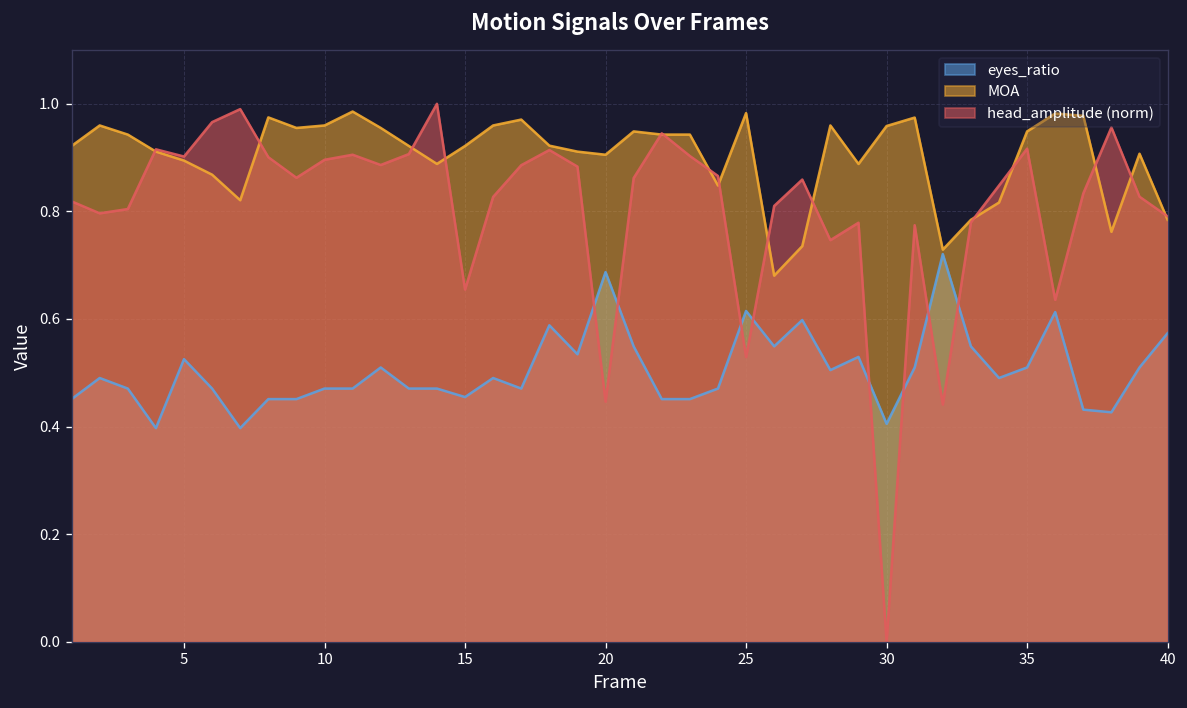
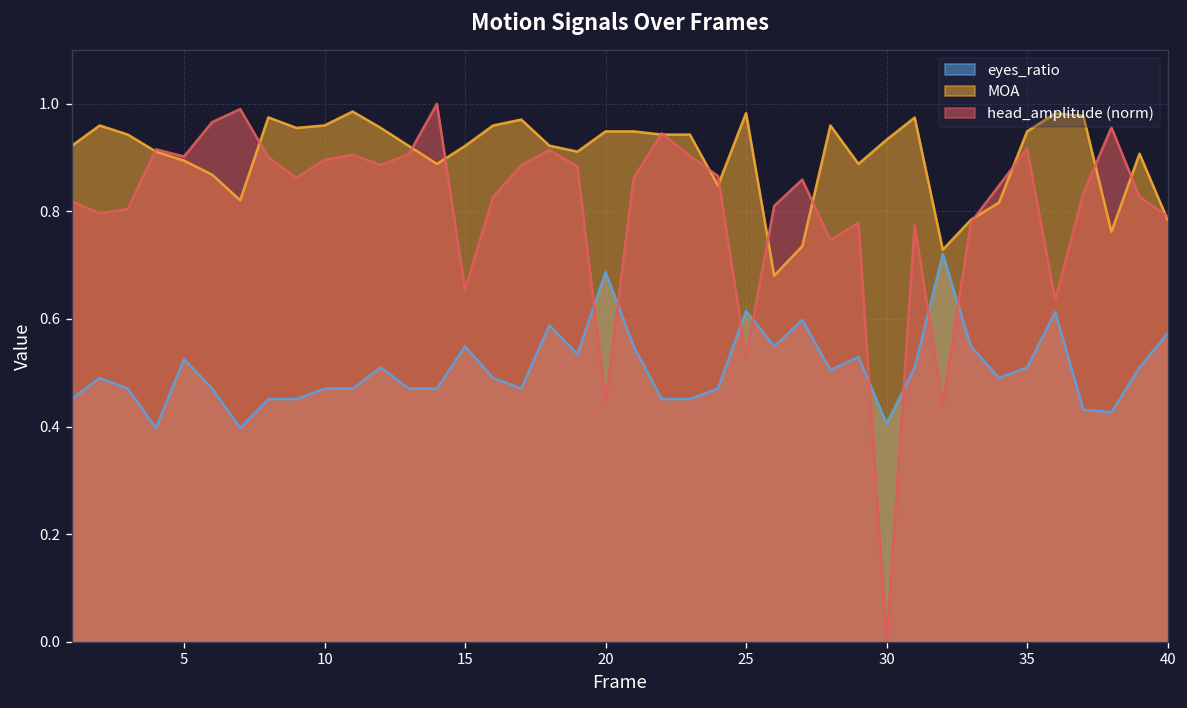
eyes_ratio, 15: 0.45 -> 0.55
MOA, 20: 0.91 -> 0.95
MOA, 30: 0.96 -> 0.93
